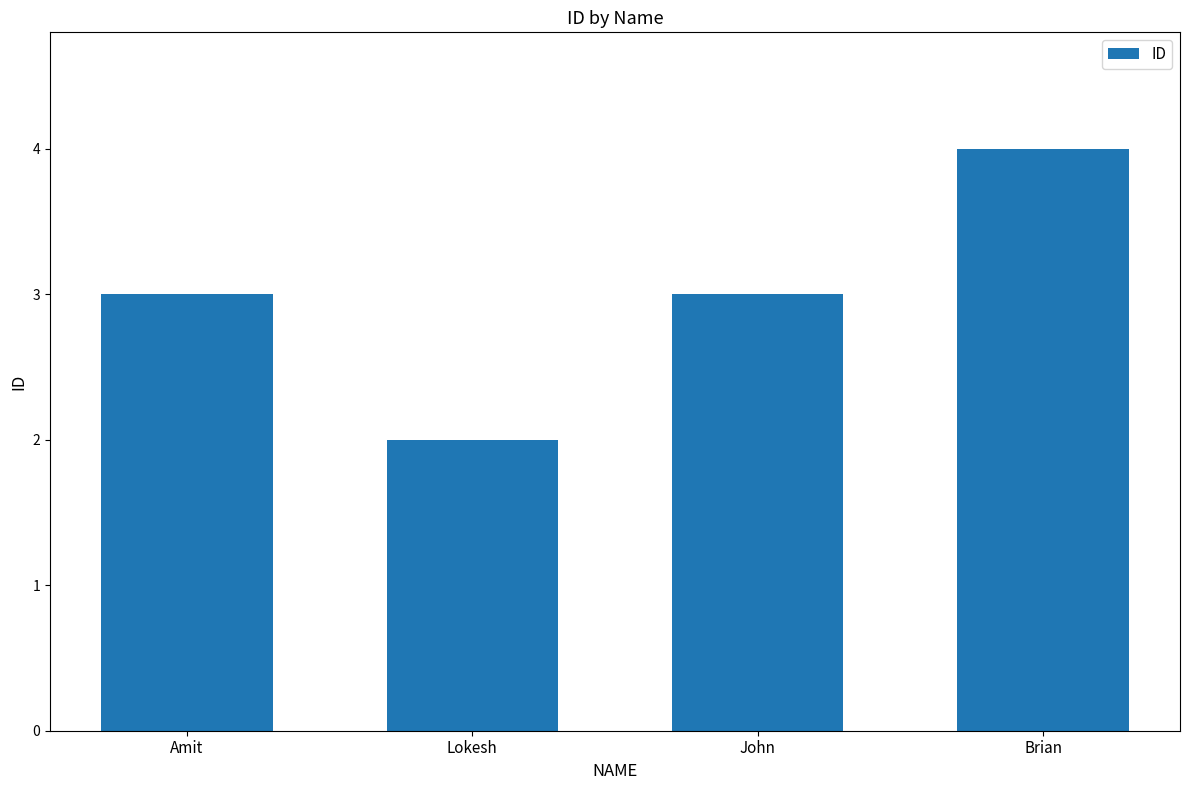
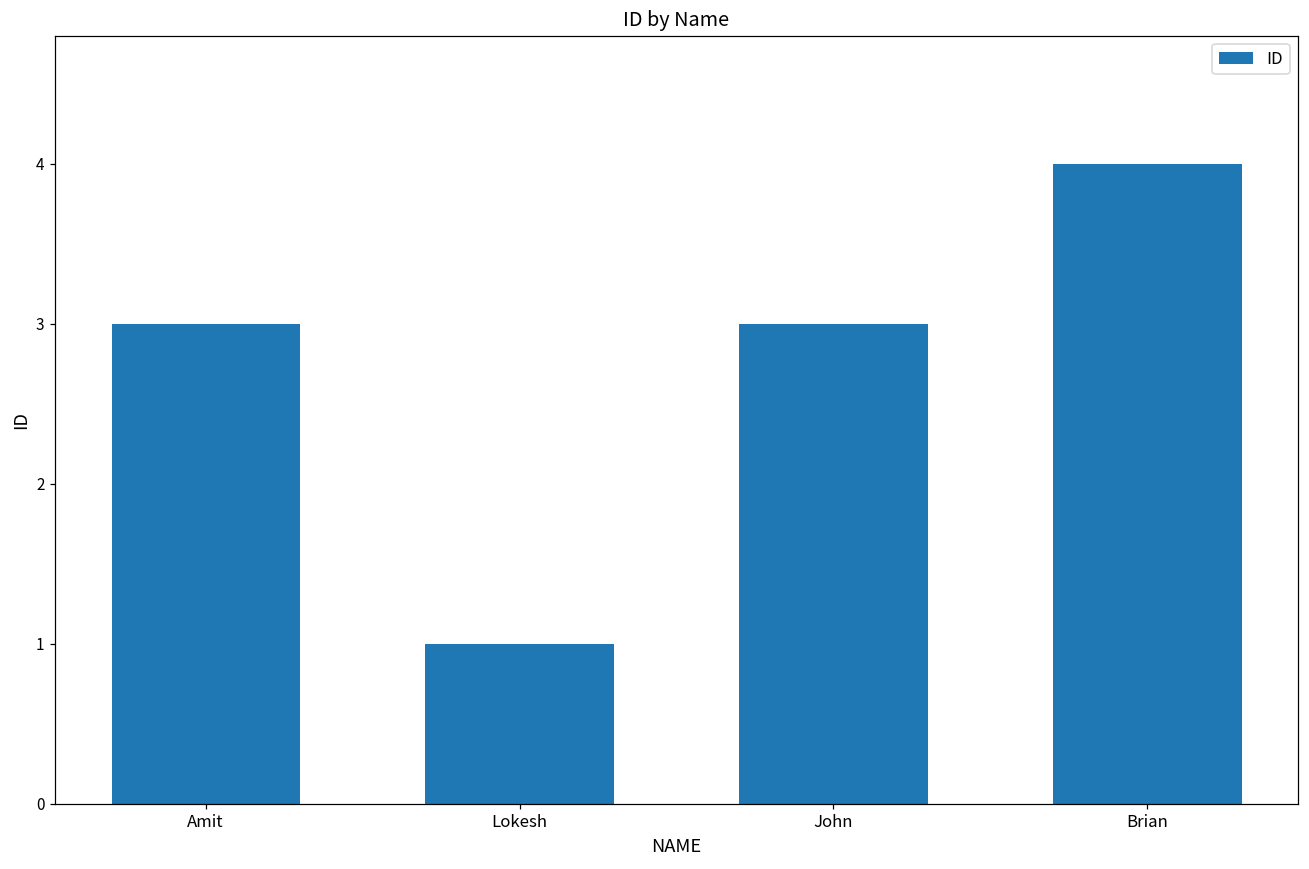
Lokesh: 2 -> 1
